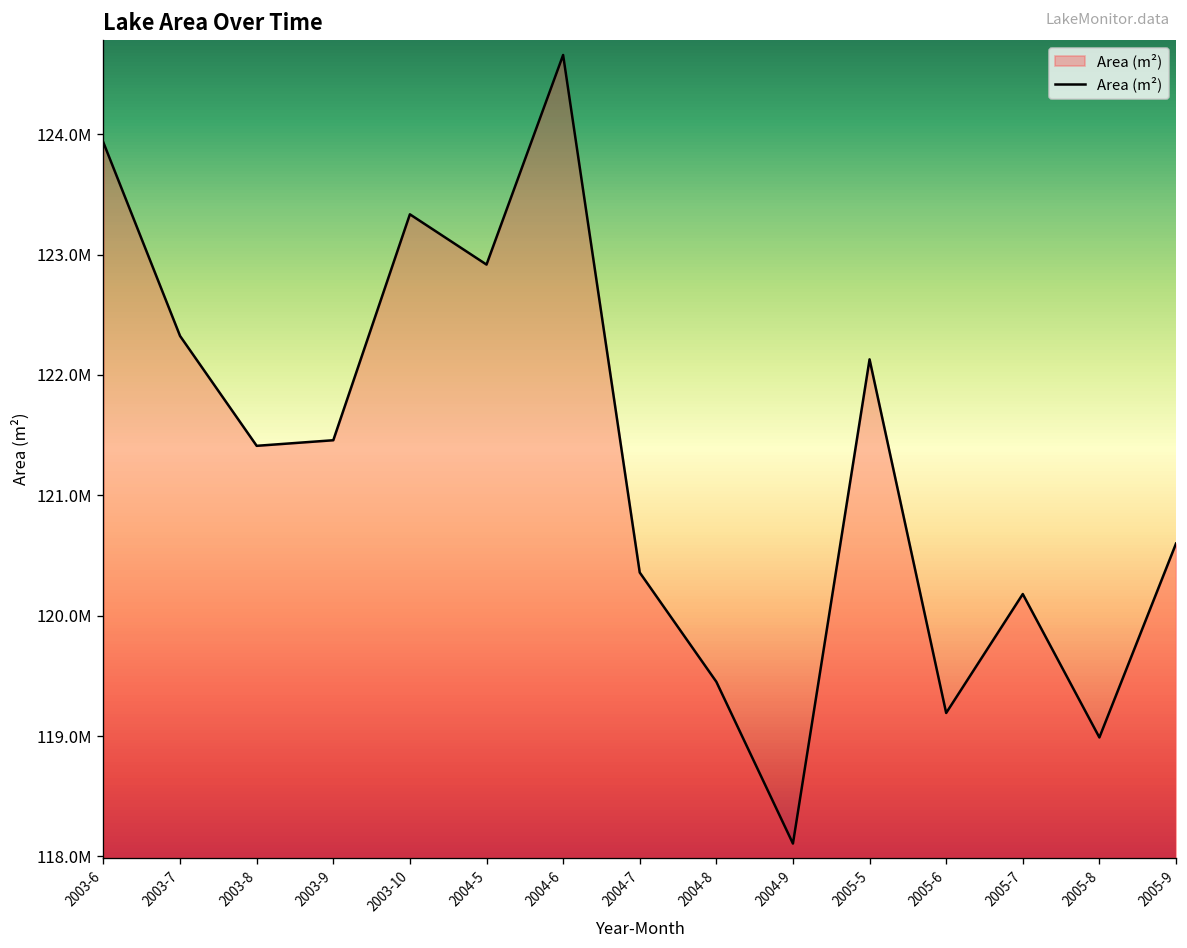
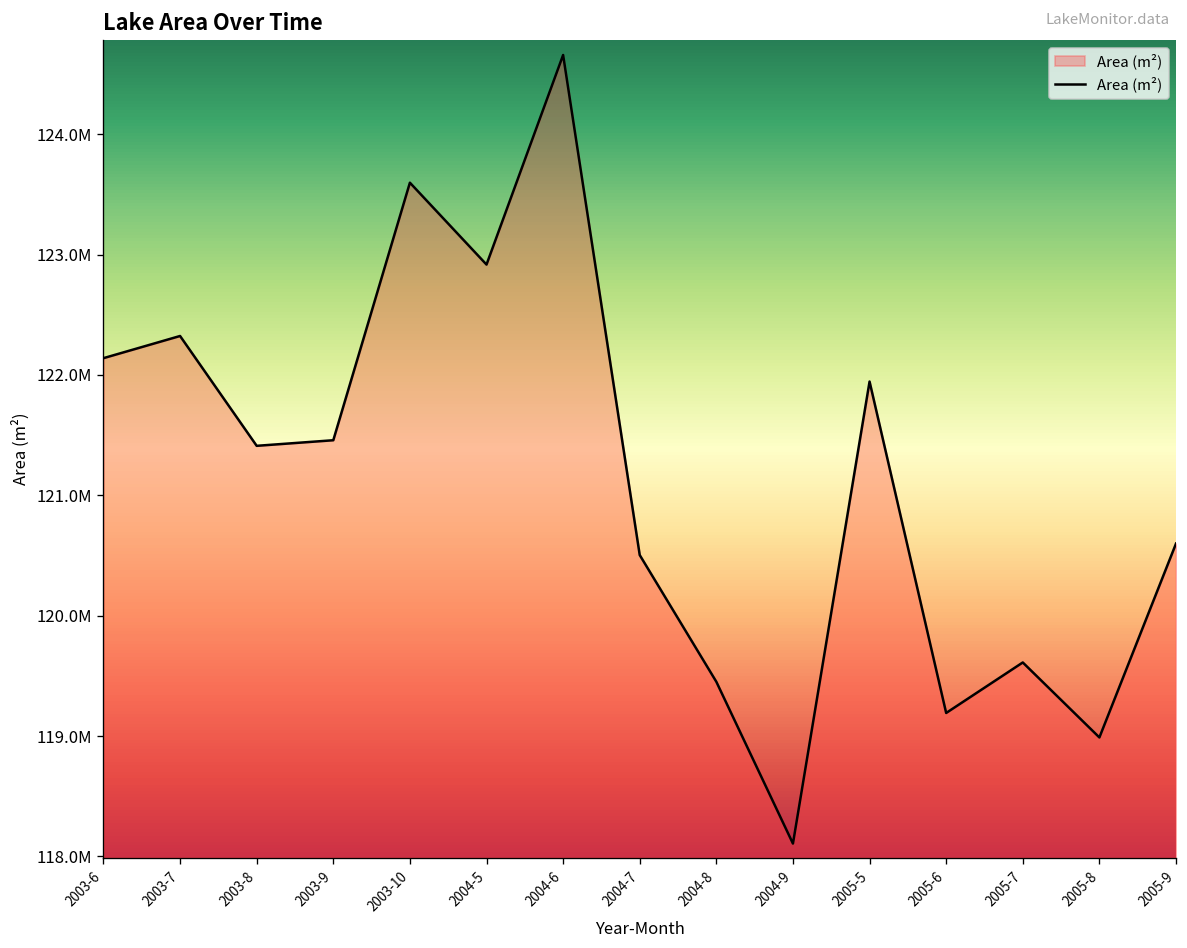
2003-6: 123930000 -> 122140000
2003-10: 123340000 -> 123600000
2004-7: 120360000 -> 120500000
2005-5: 122130000 -> 121950000
2005-7: 120180000 -> 119610000
